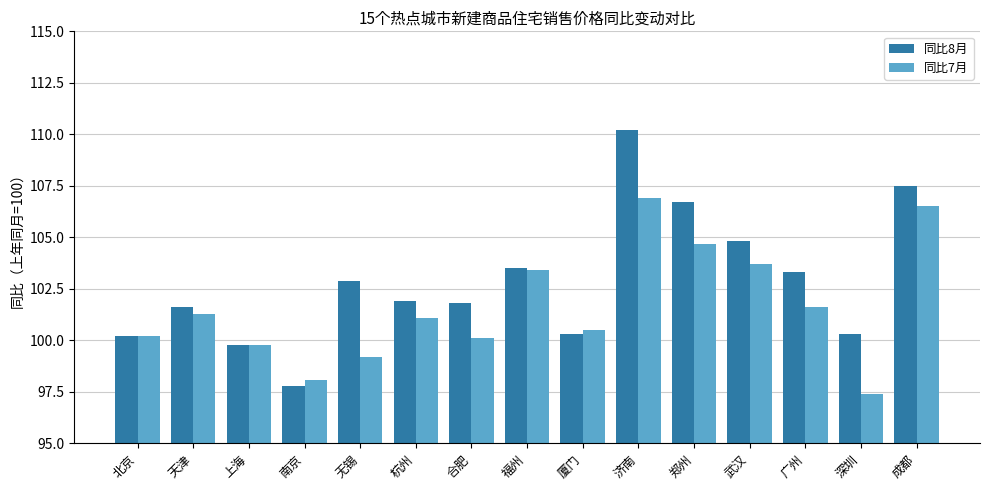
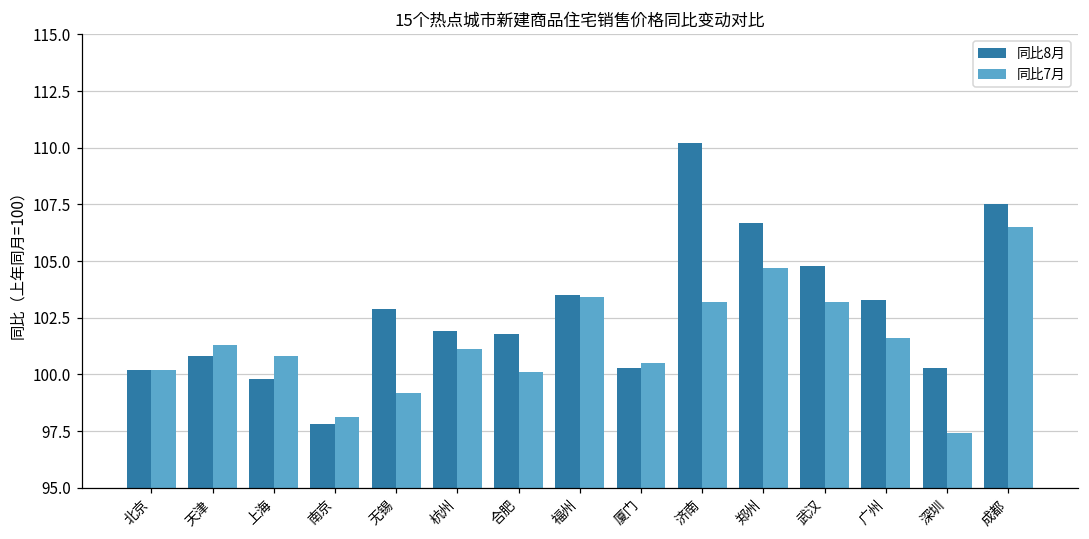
同比8月, 天津: 101.6 -> 100.8
同比7月, 上海: 99.8 -> 100.8
同比7月, 济南: 106.9 -> 103.2
同比7月, 武汉: 103.7 -> 103.2
